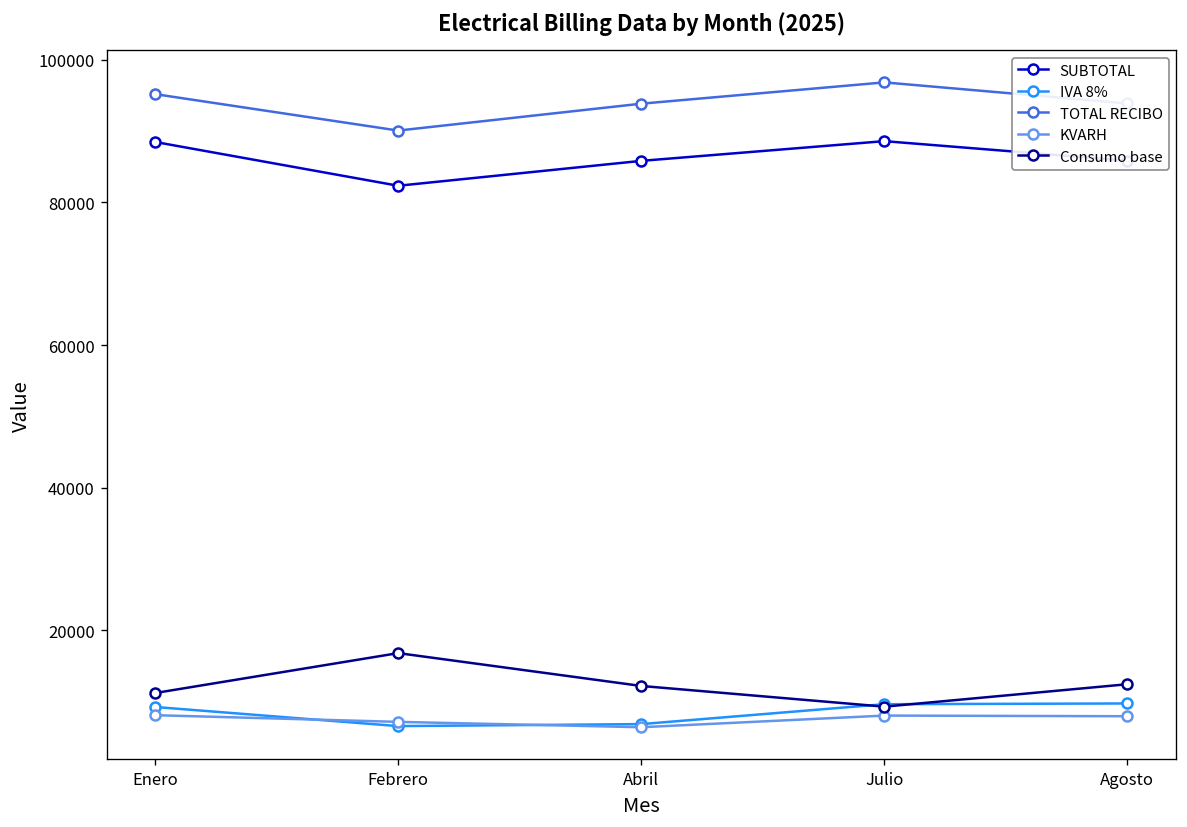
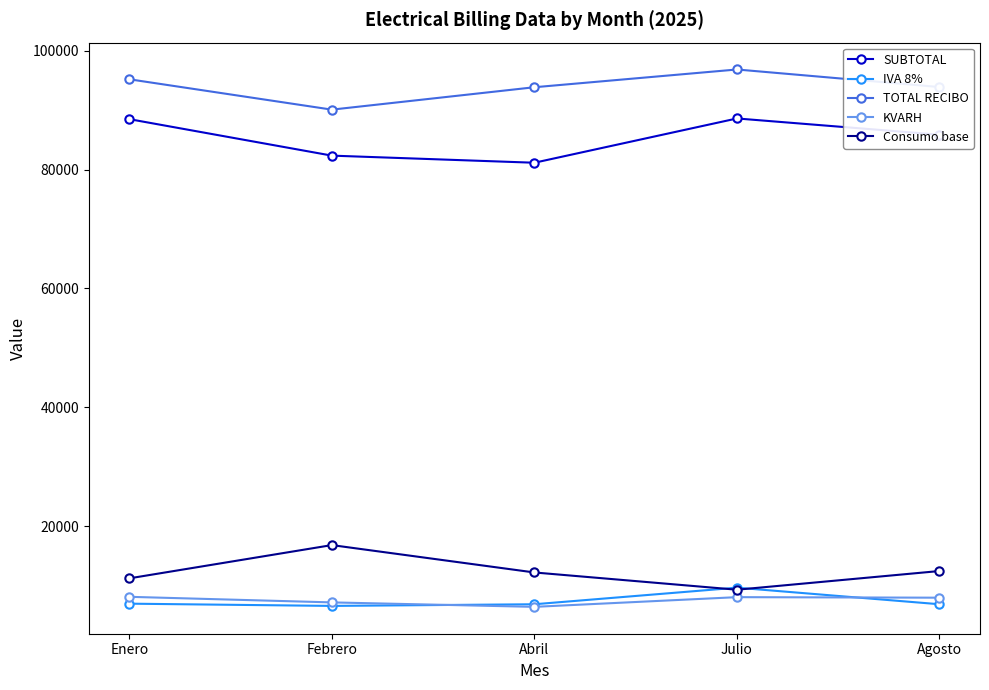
IVA 8%, Enero: 9000 -> 7000
SUBTOTAL, Abril: 86000 -> 81000
IVA 8%, Agosto: 10000 -> 7000
